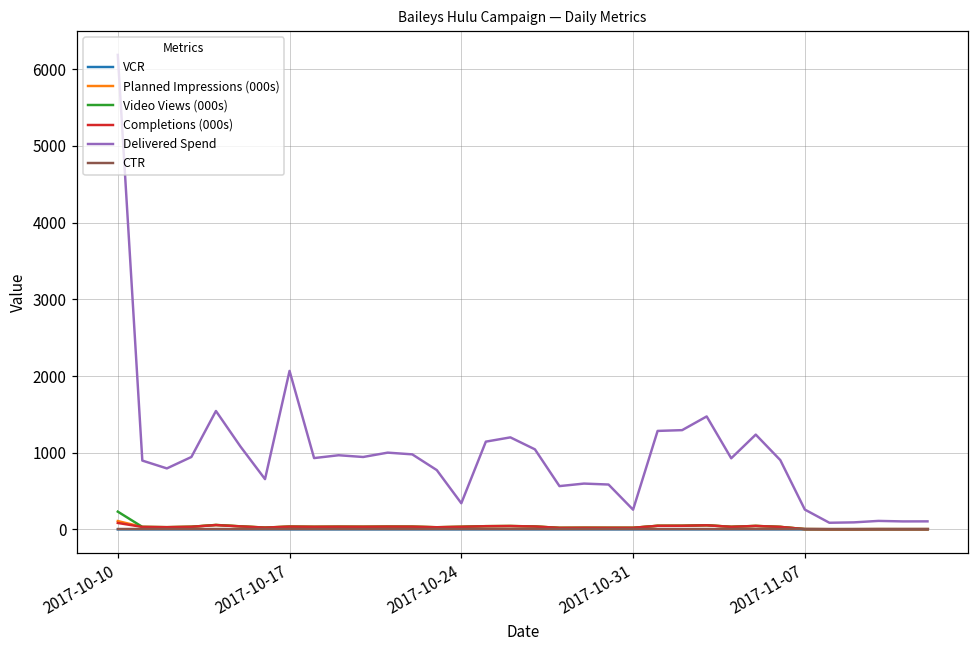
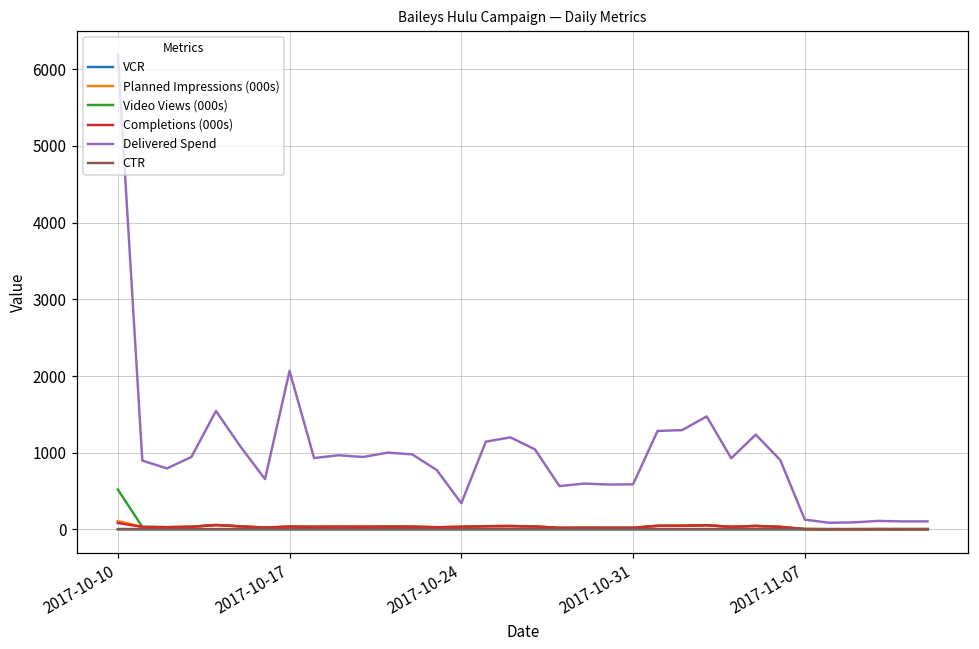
Video Views (000s), 2017-10-10: 200 -> 500
Delivered Spend, 2017-10-31: 300 -> 600
Delivered Spend, 2017-11-07: 300 -> 100
